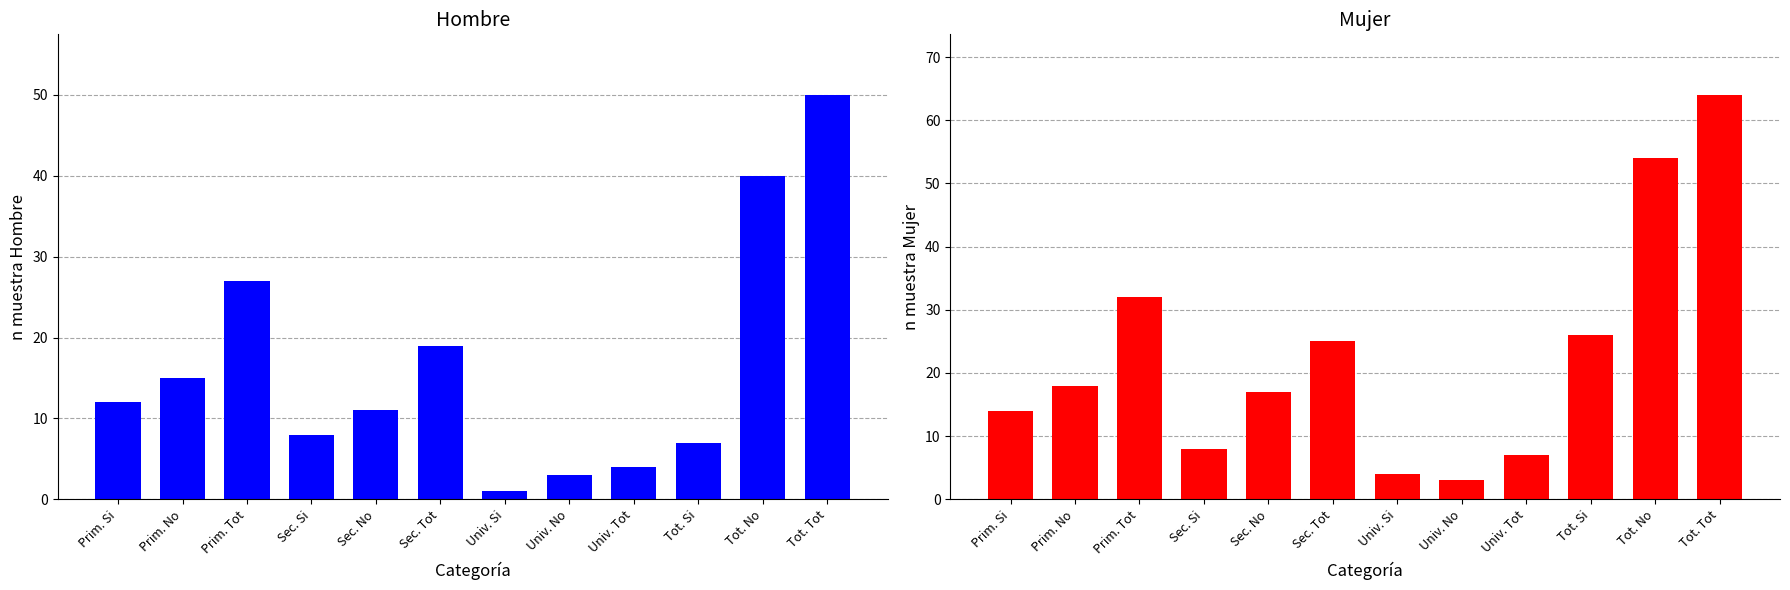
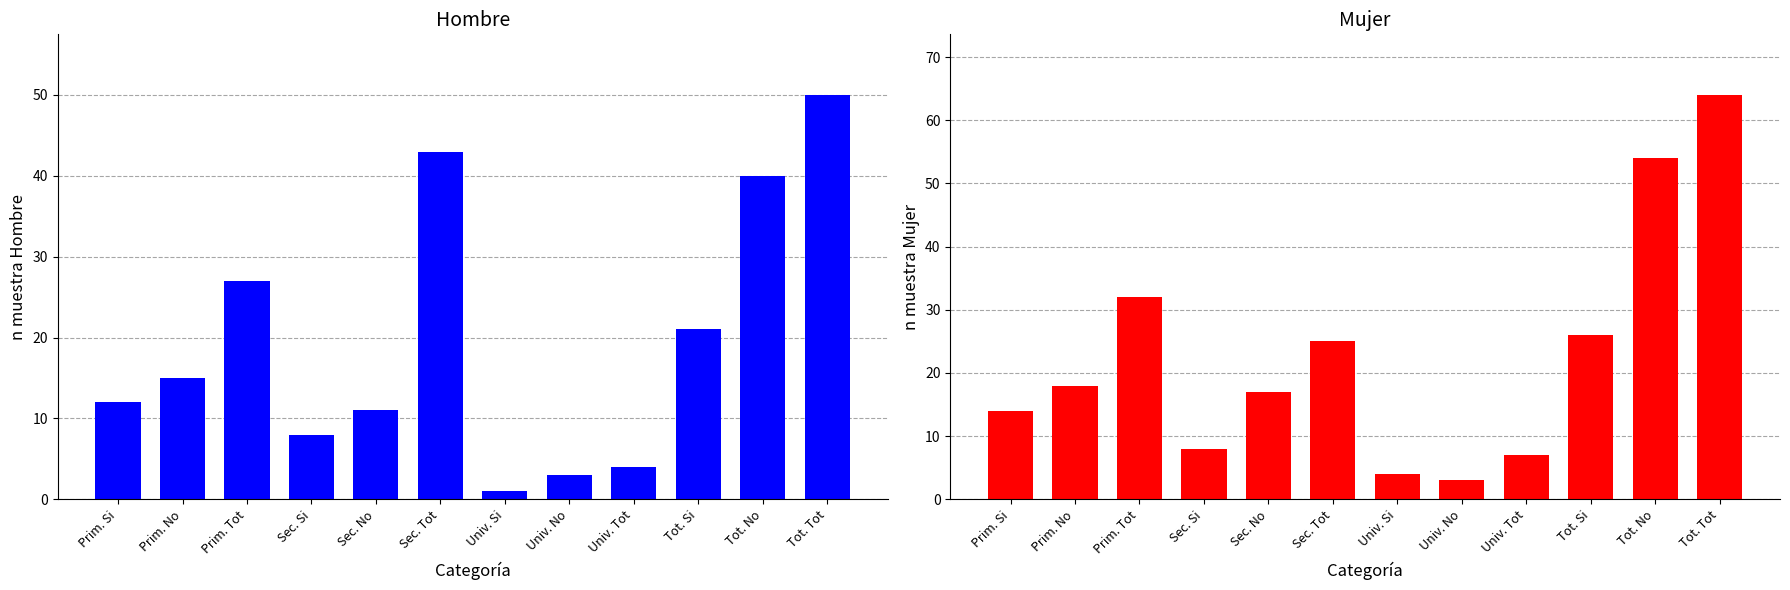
Hombre, Sec. Tot: 19 -> 43
Hombre, Tot. Si: 7 -> 21
